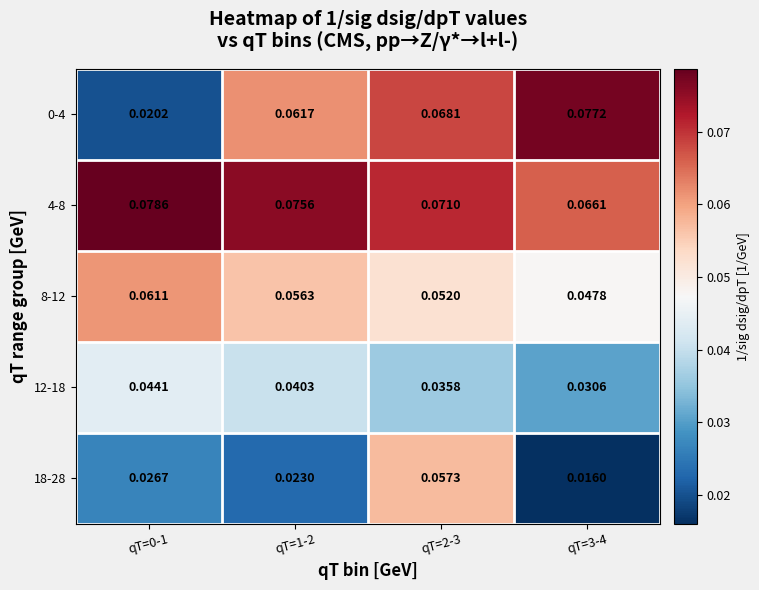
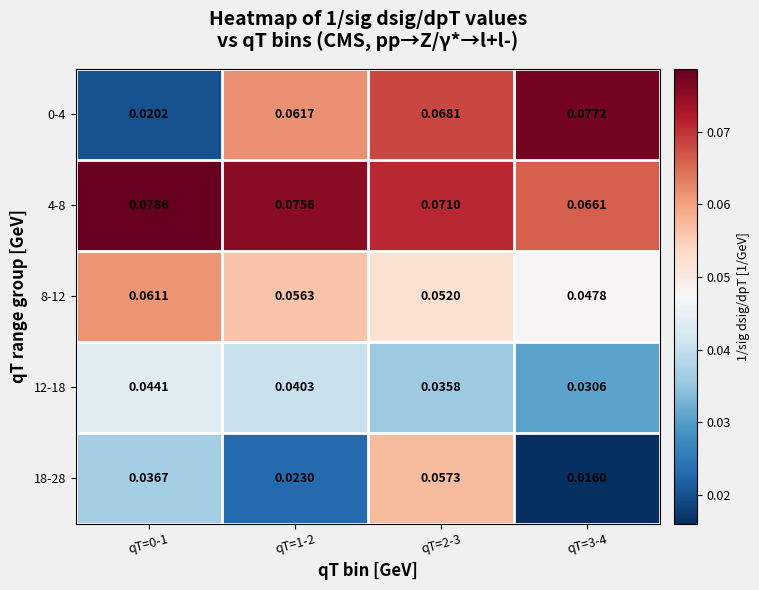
18-28, qT=0-1: 0.0267 -> 0.0367
